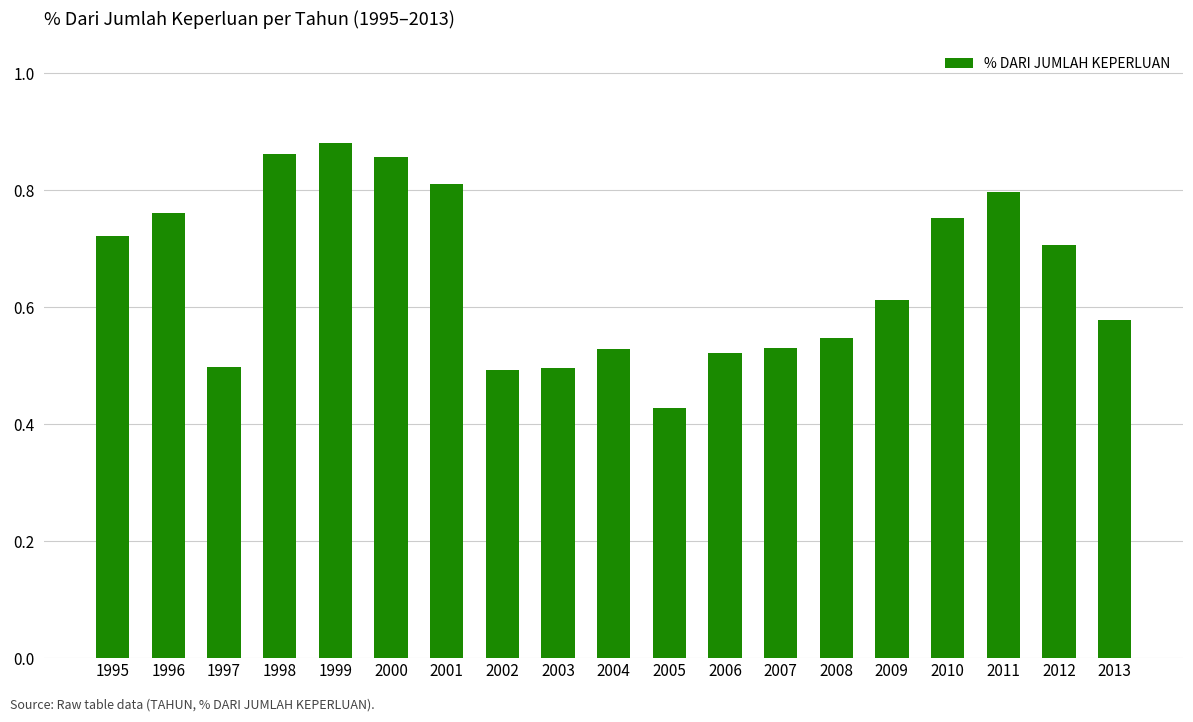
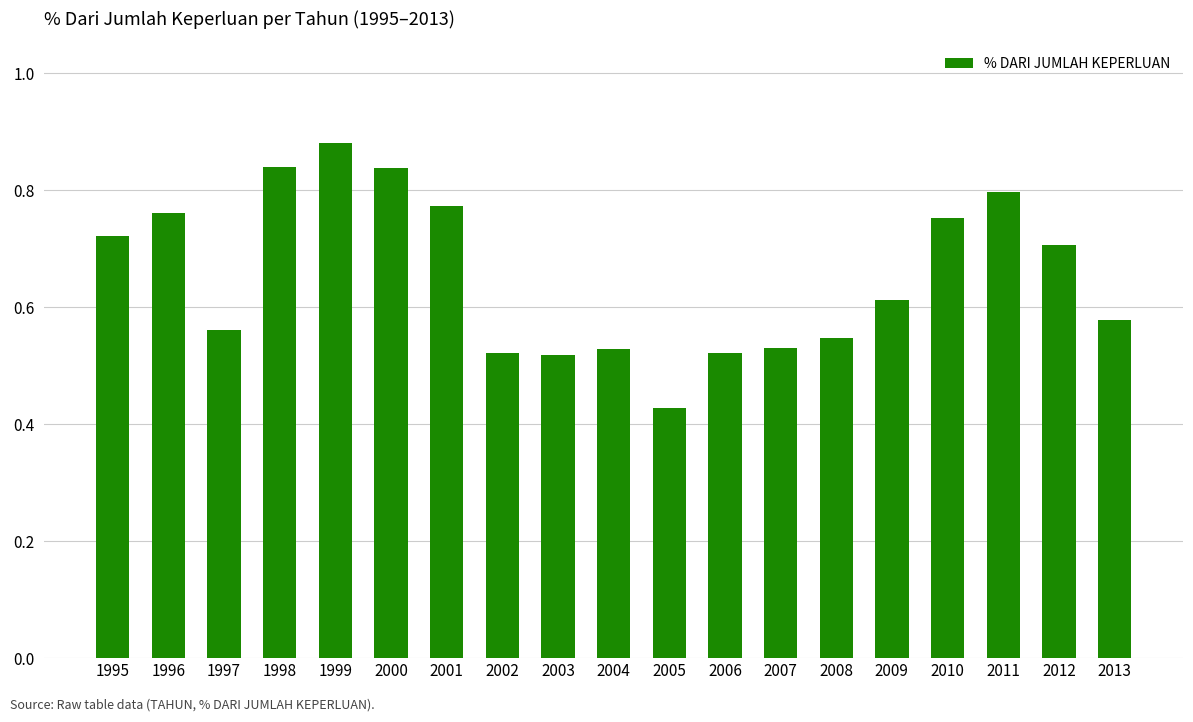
1997: 0.50 -> 0.56
1998: 0.86 -> 0.84
2000: 0.86 -> 0.84
2001: 0.81 -> 0.77
2002: 0.49 -> 0.52
2003: 0.50 -> 0.52
